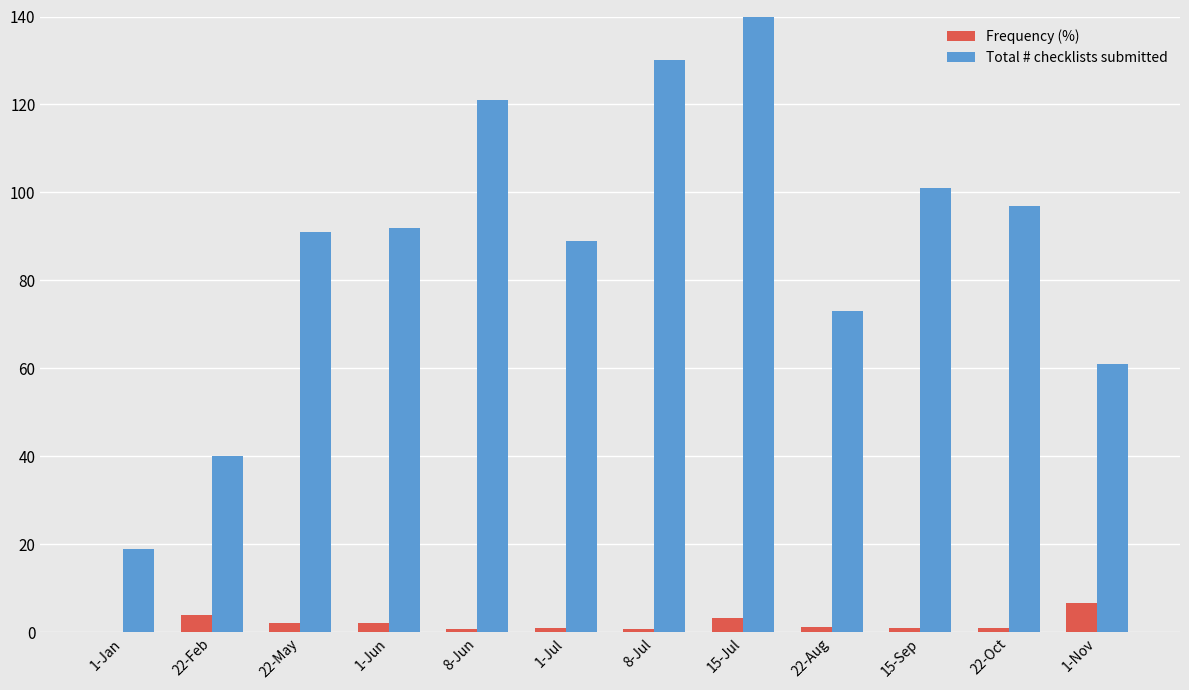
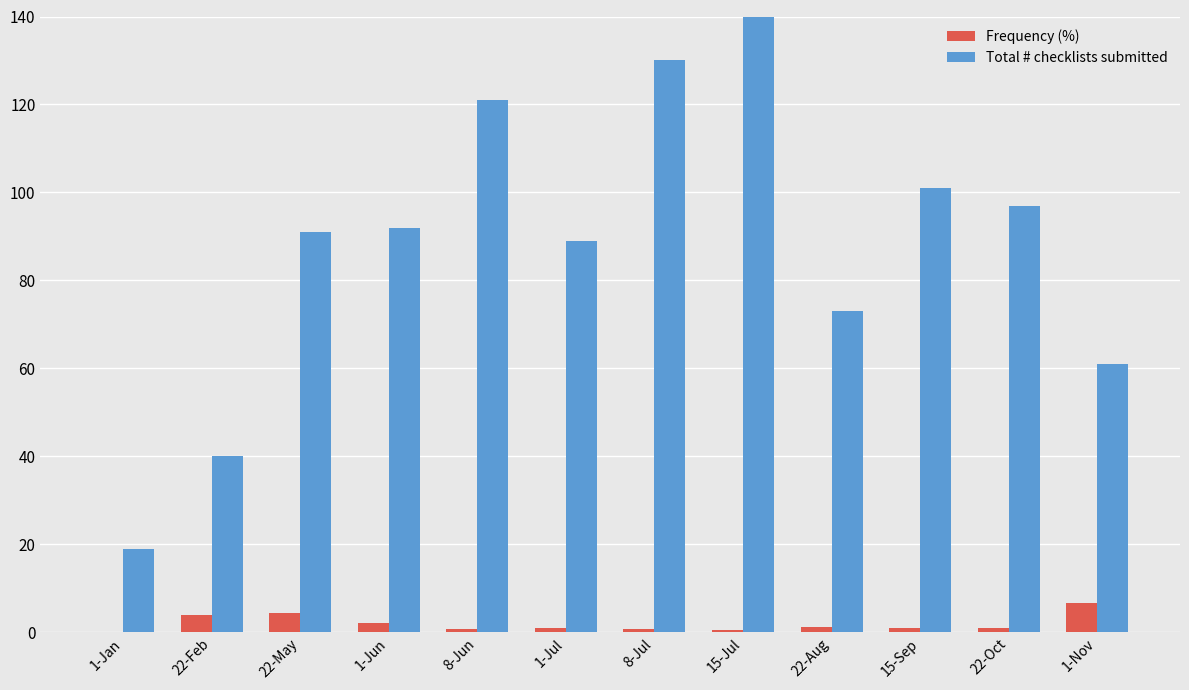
Frequency (%), 22-May: 2 -> 4
Frequency (%), 15-Jul: 3 -> 1
